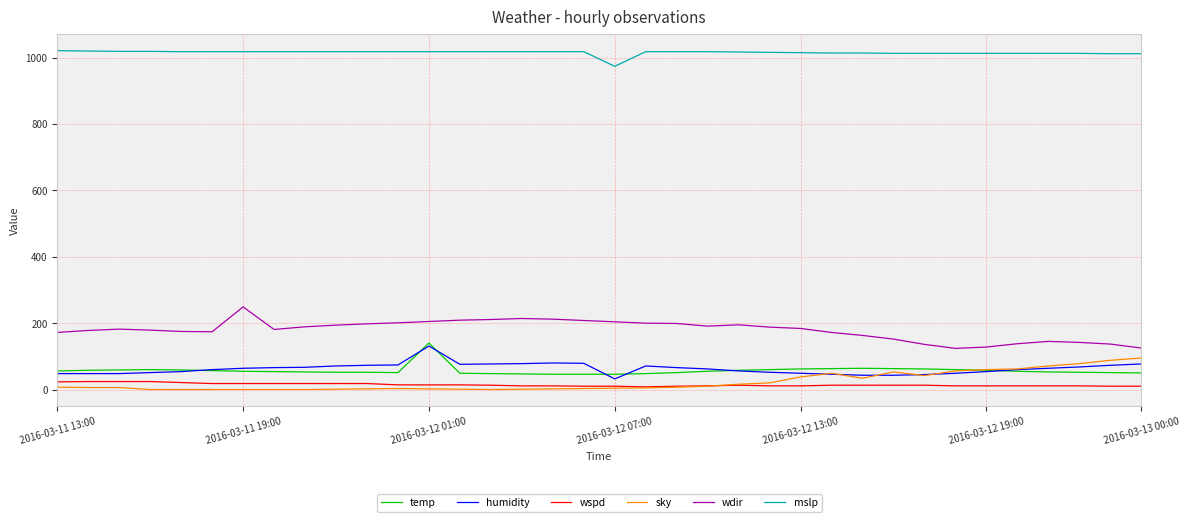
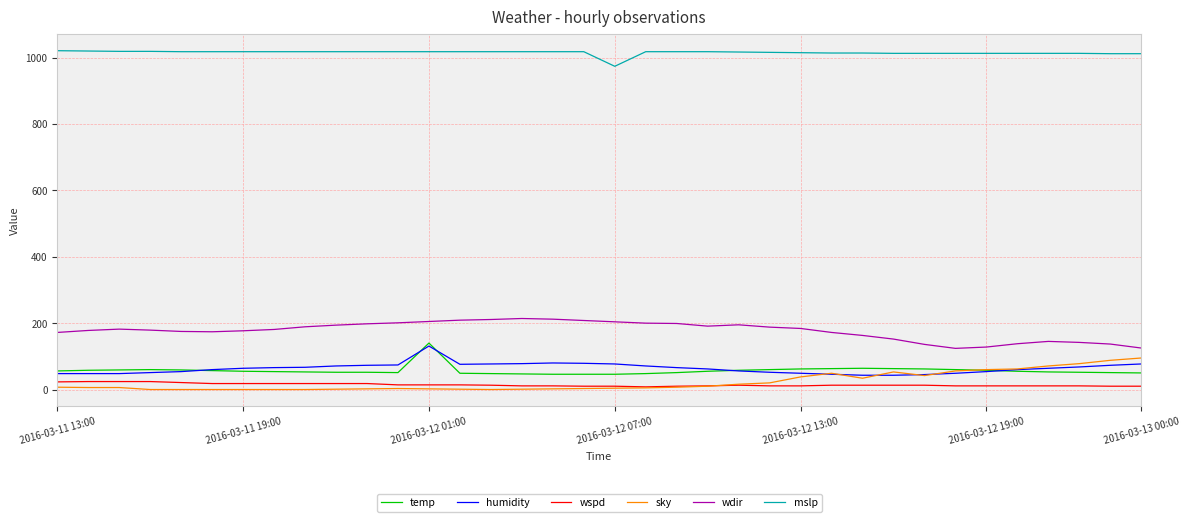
wdir, 2016-03-11 19:00: 250 -> 180
humidity, 2016-03-12 07:00: 30 -> 80
